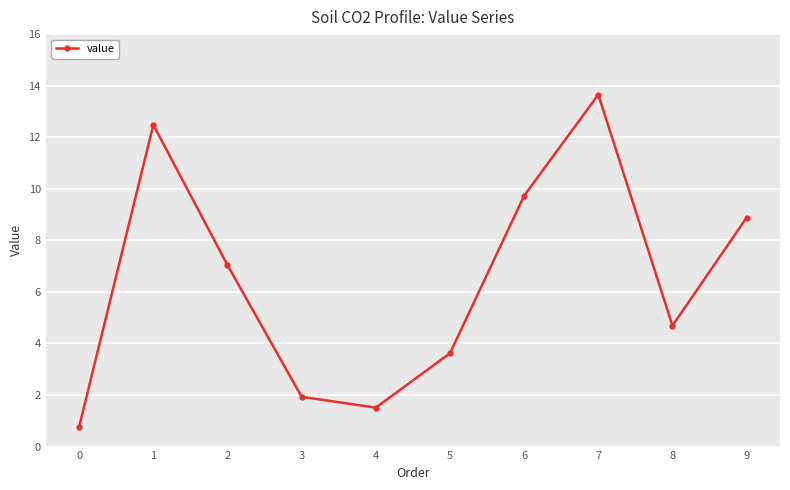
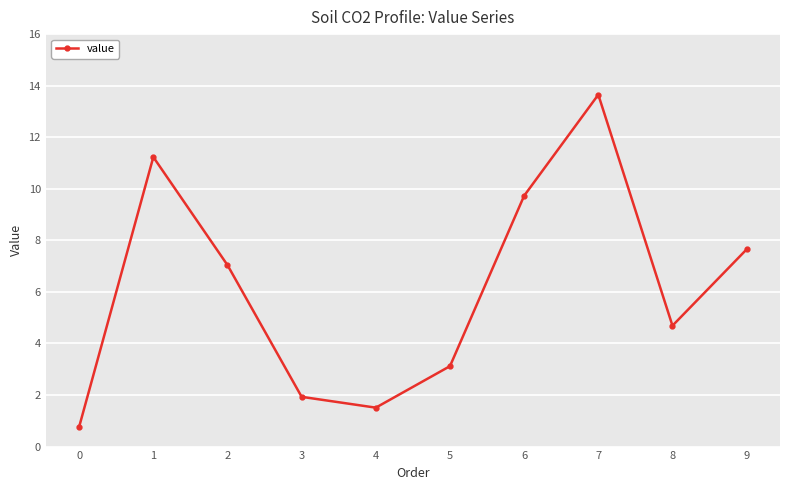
1: 12.5 -> 11.2
5: 3.6 -> 3.1
9: 8.9 -> 7.7
